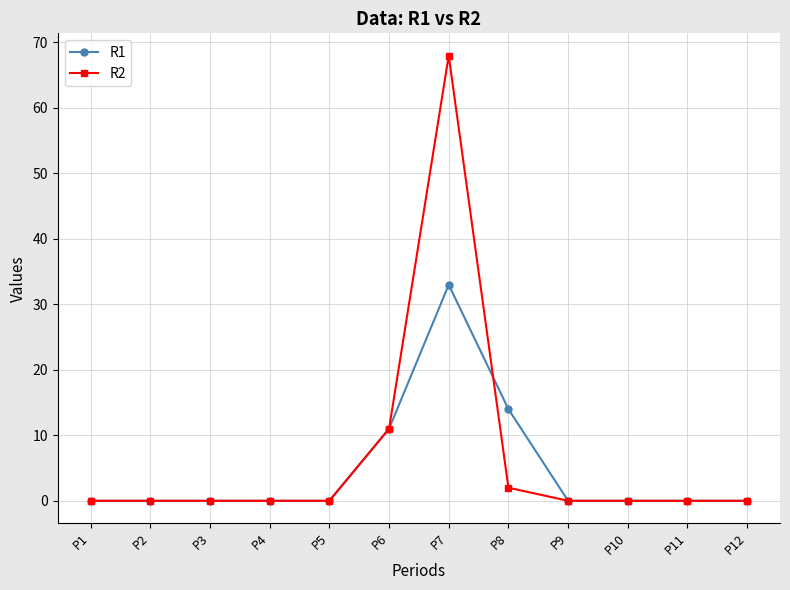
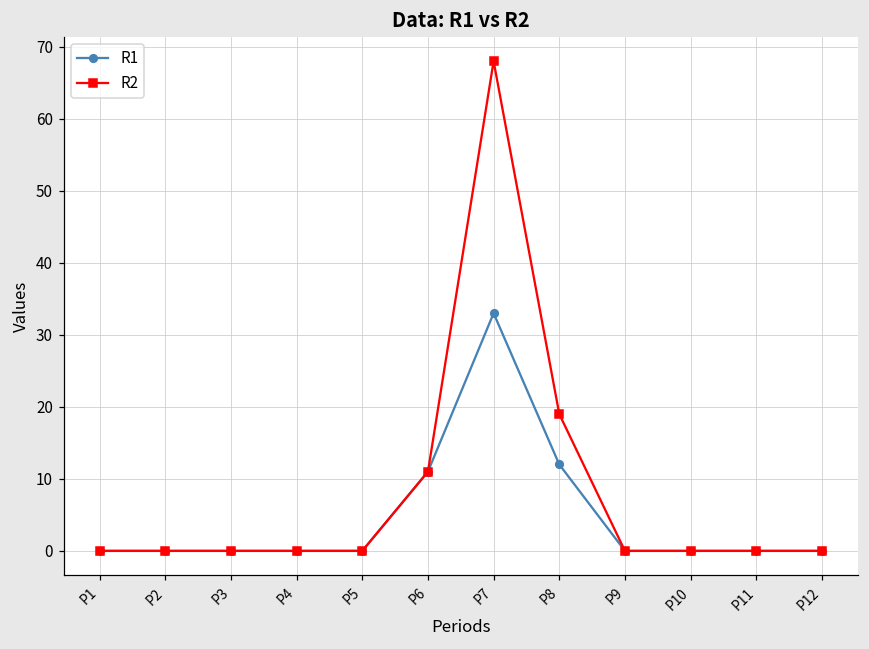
R1, P8: 14 -> 12
R2, P8: 2 -> 19
